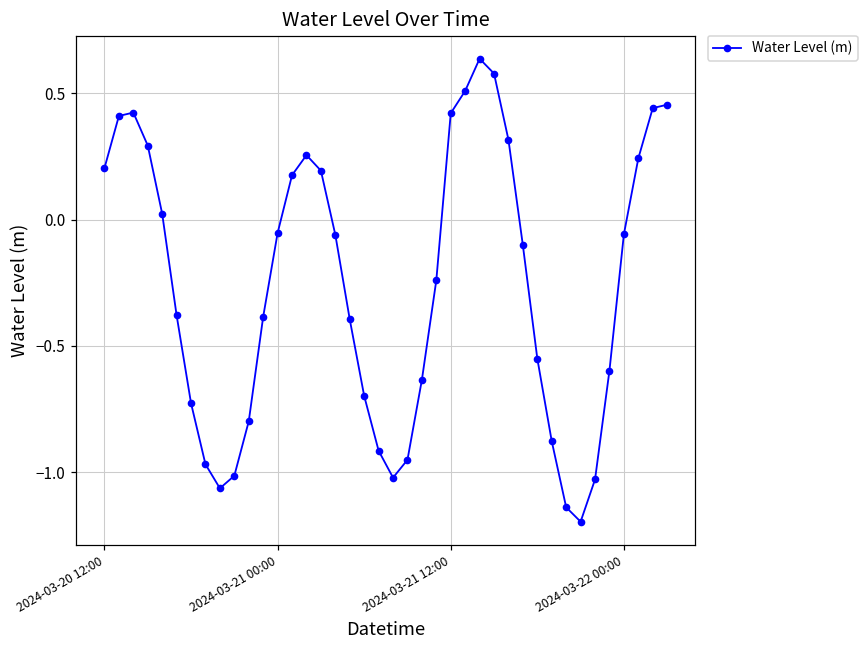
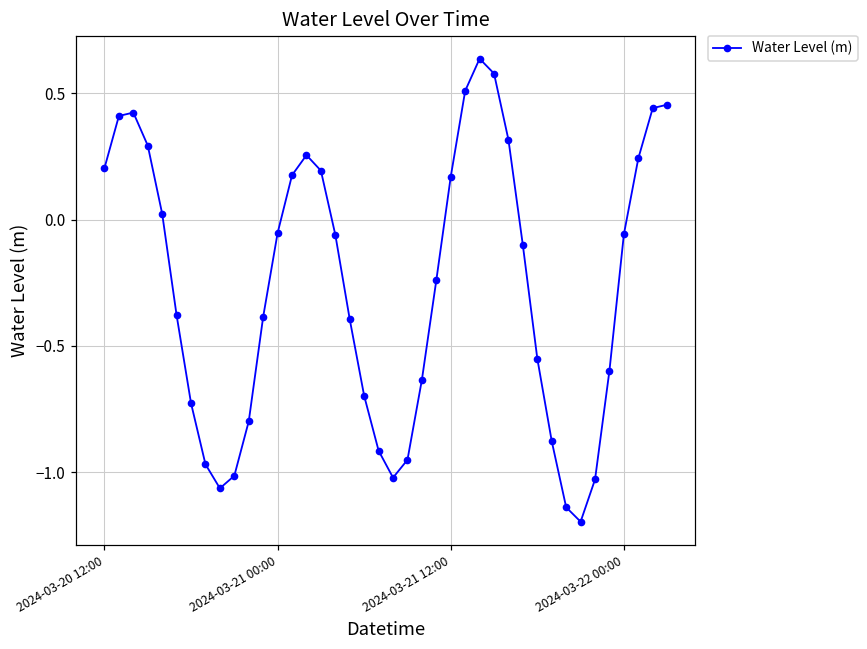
2024-03-21 12:00: 0.42 -> 0.17
